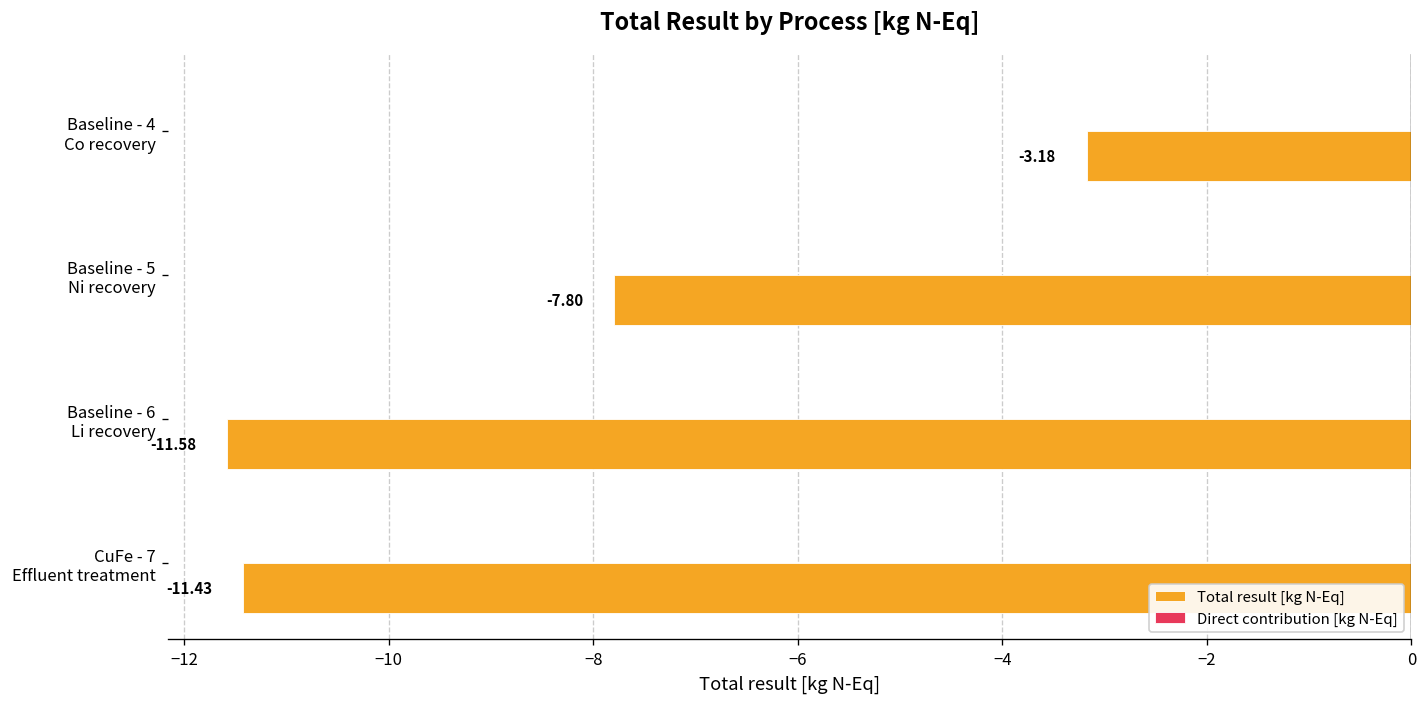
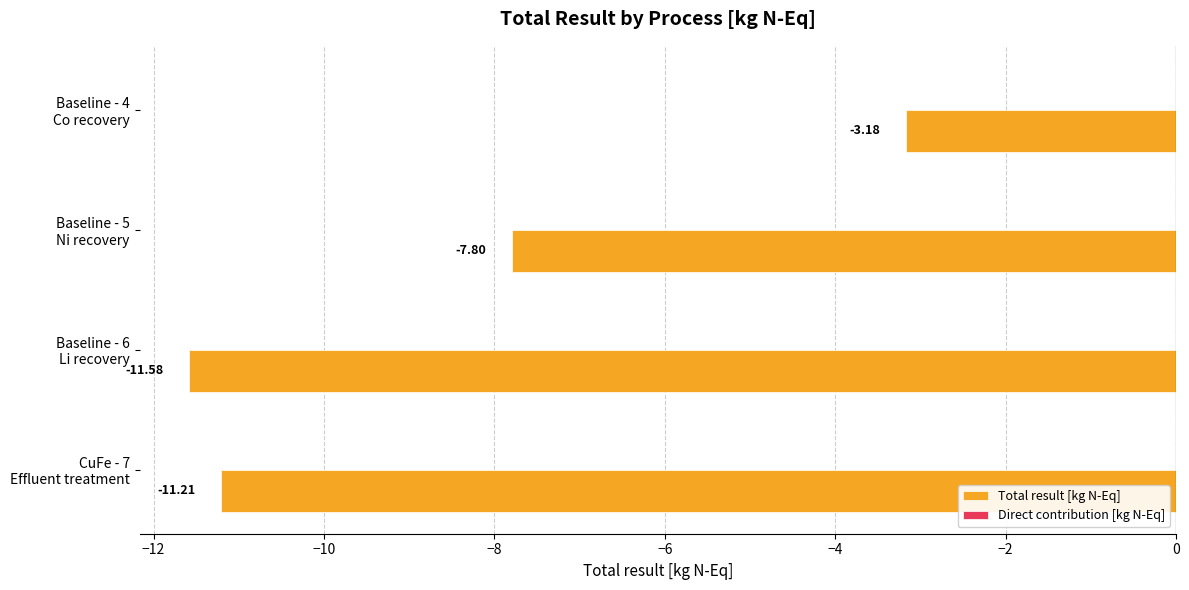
Total result [kg N-Eq], CuFe - 7 Effluent treatment: -11.43 -> -11.21
